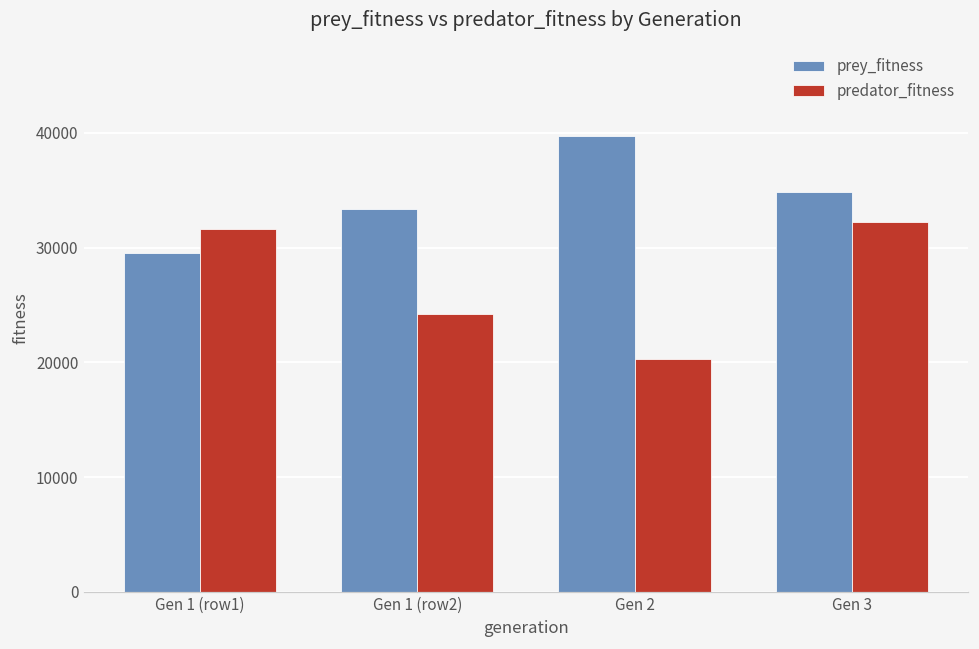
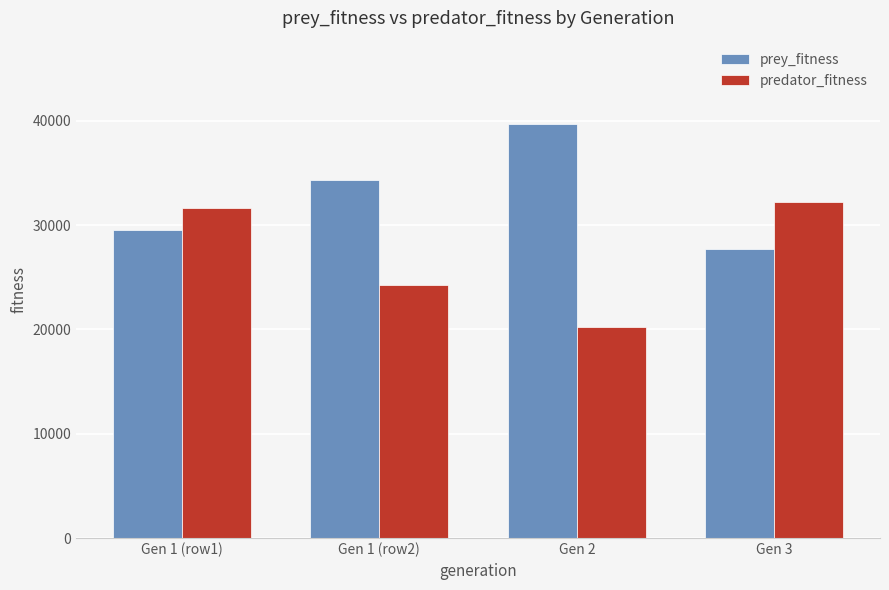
prey_fitness, Gen 1 (row2): 33400 -> 34300
prey_fitness, Gen 3: 34800 -> 27800
